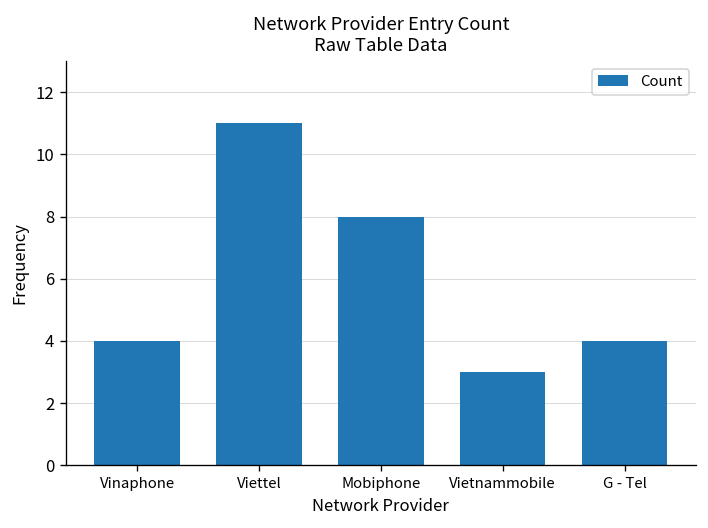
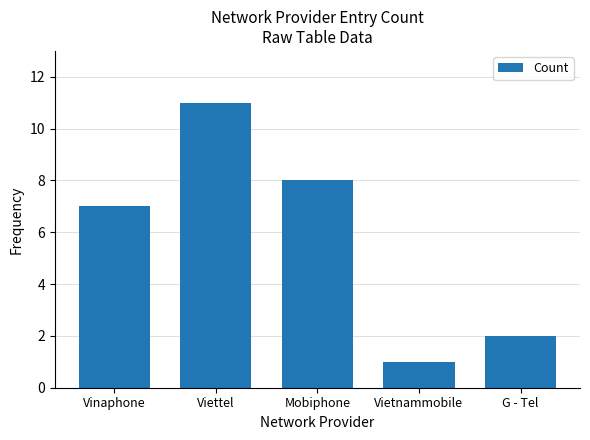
Vinaphone: 4 -> 7
Vietnammobile: 3 -> 1
G - Tel: 4 -> 2
